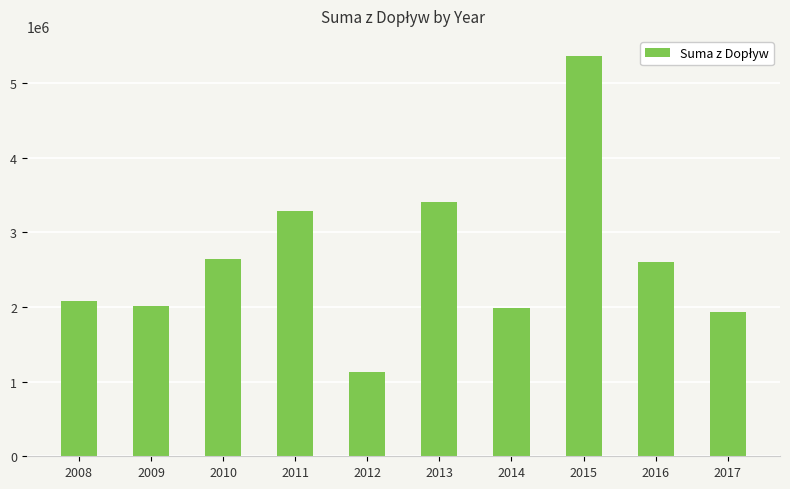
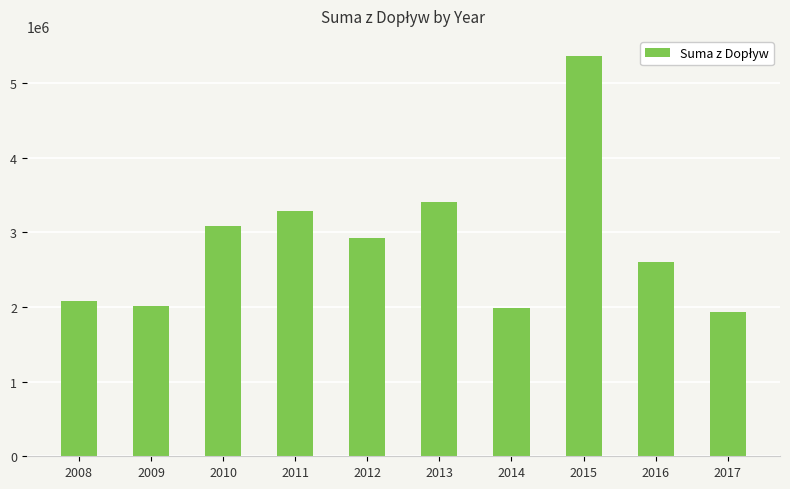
2010: 2600000 -> 3100000
2012: 1100000 -> 2900000
